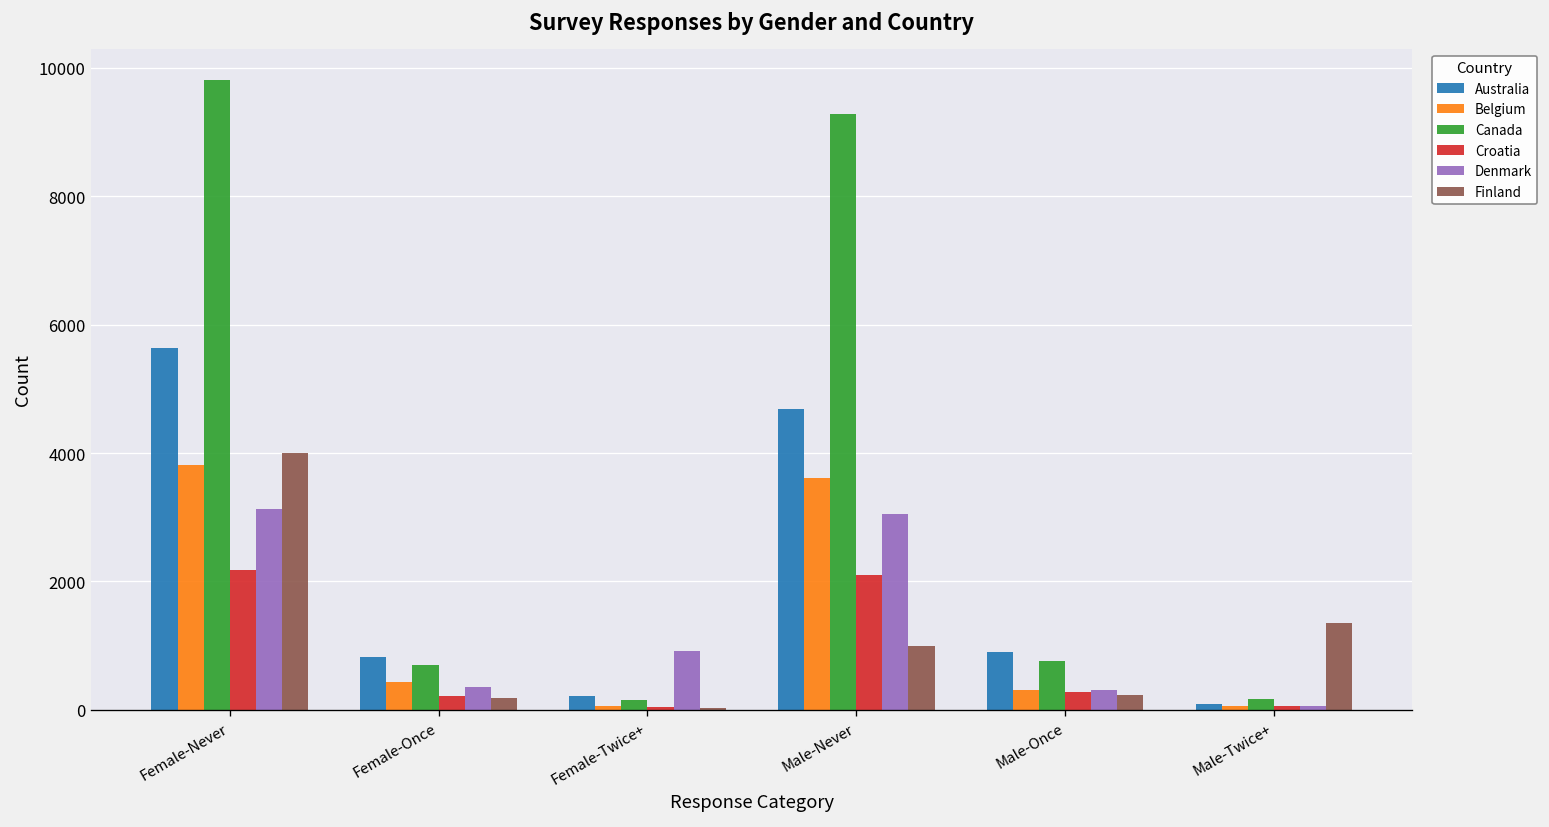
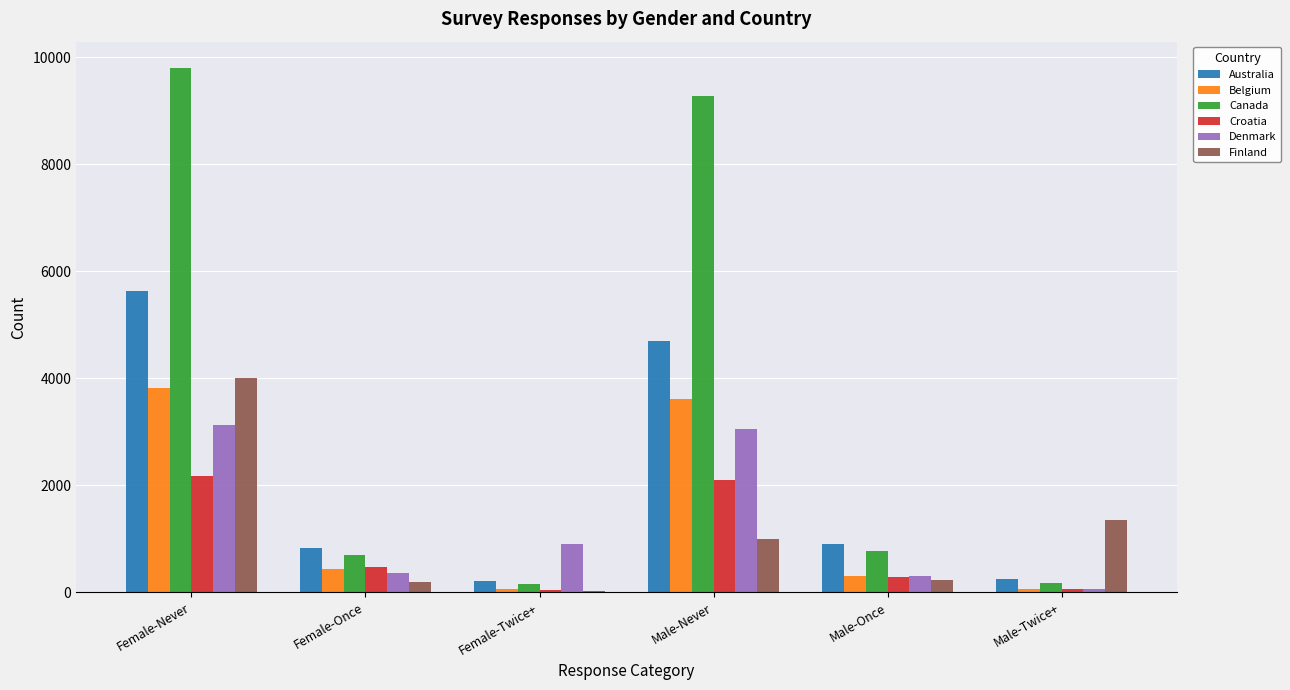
Croatia, Female-Once: 200 -> 500
Australia, Male-Twice+: 100 -> 300
